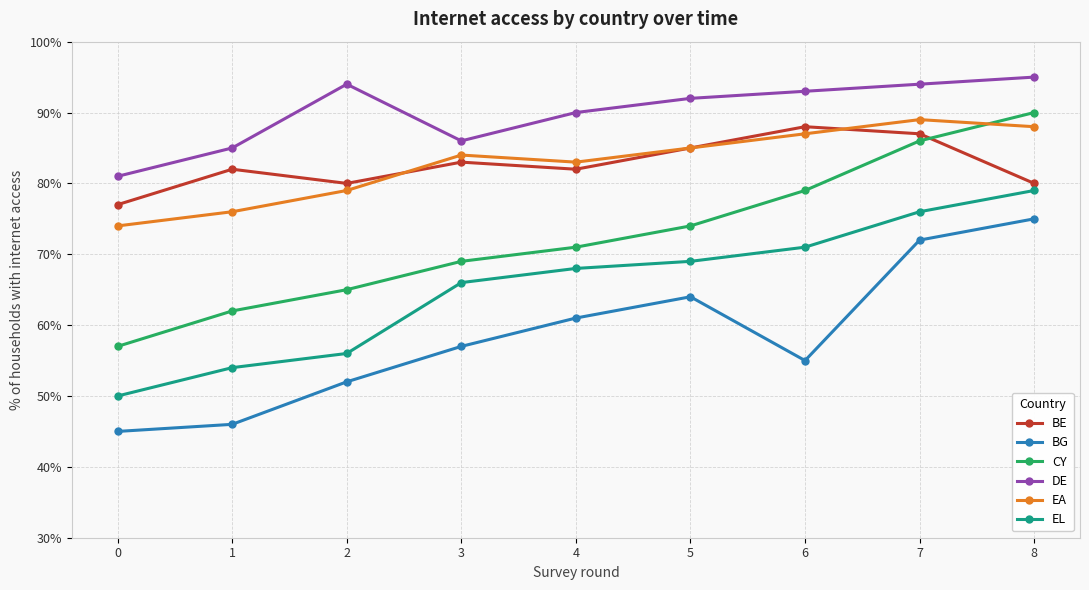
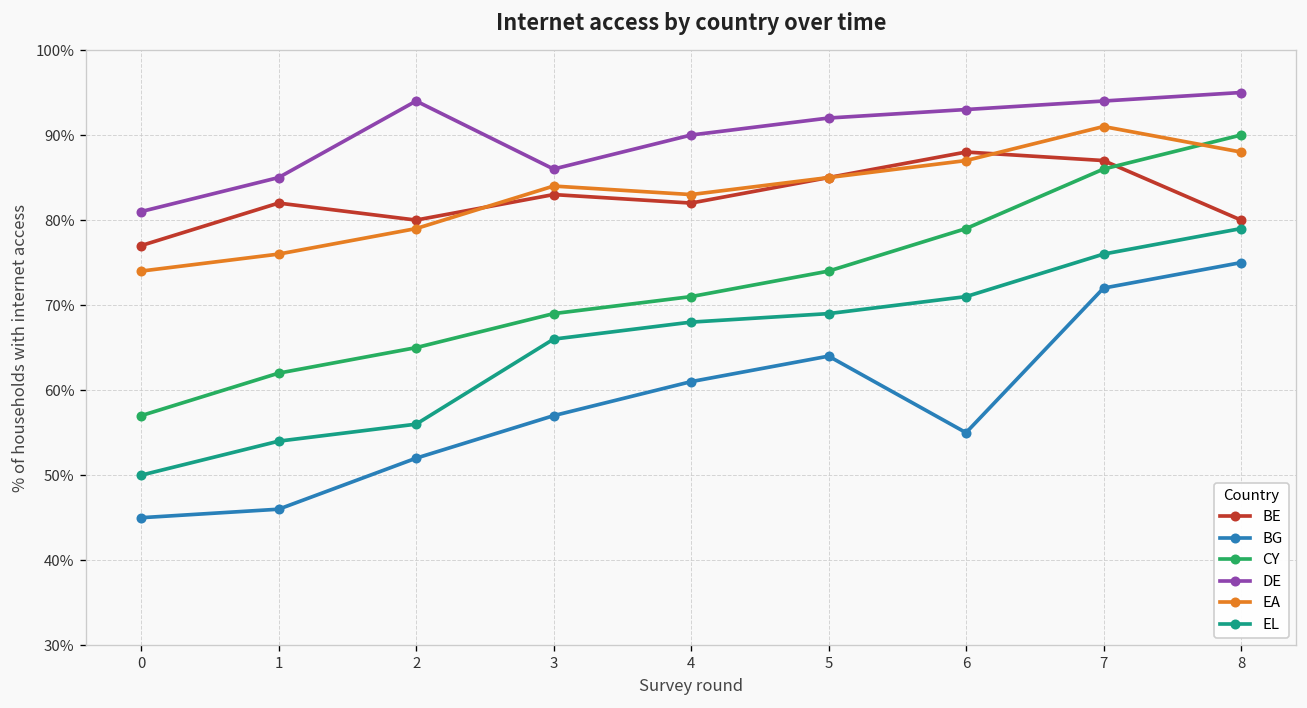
EA, 7: 89% -> 91%
